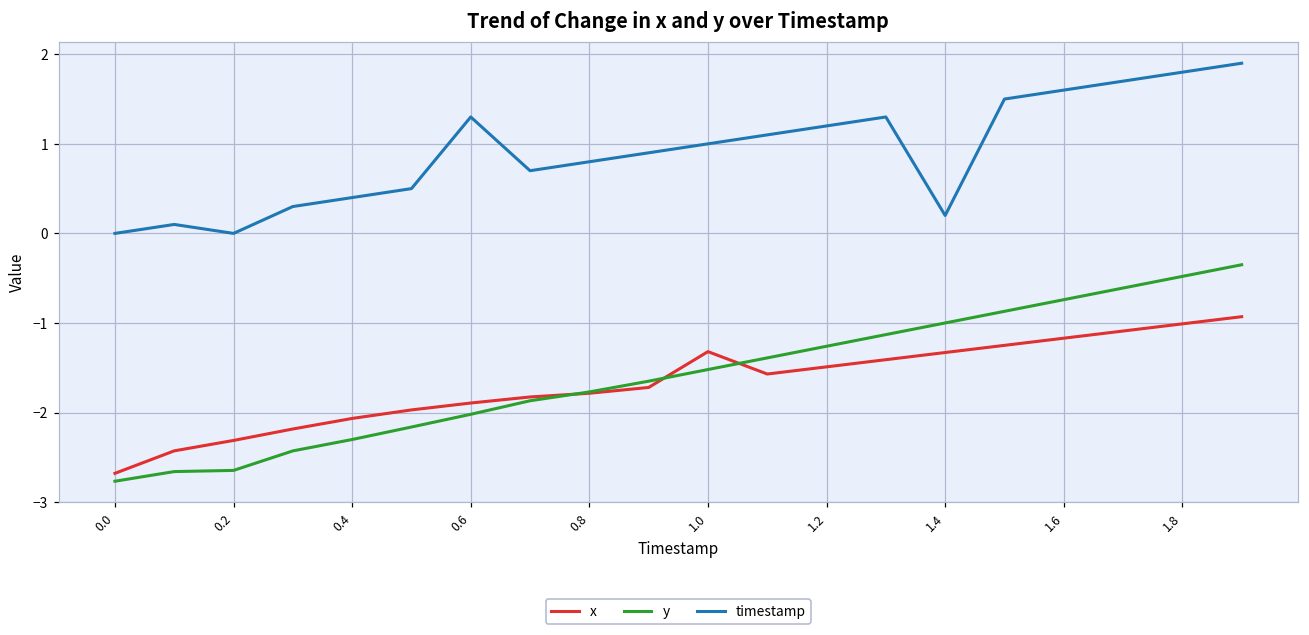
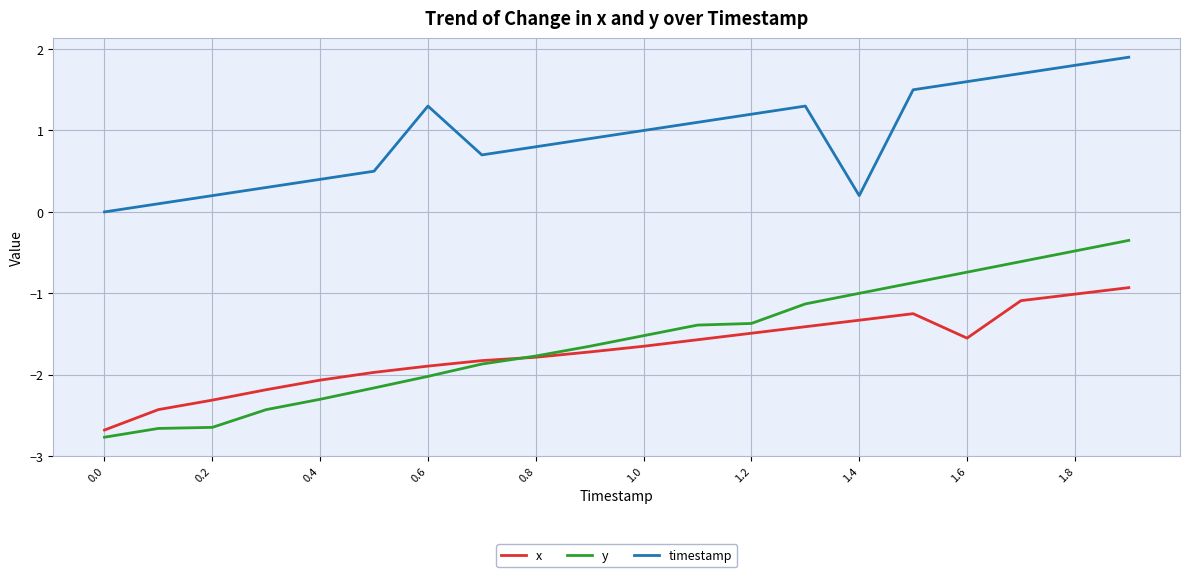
timestamp, 0.2: 0.0 -> 0.2
x, 1.0: -1.3 -> -1.7
y, 1.2: -1.3 -> -1.4
x, 1.6: -1.2 -> -1.6
